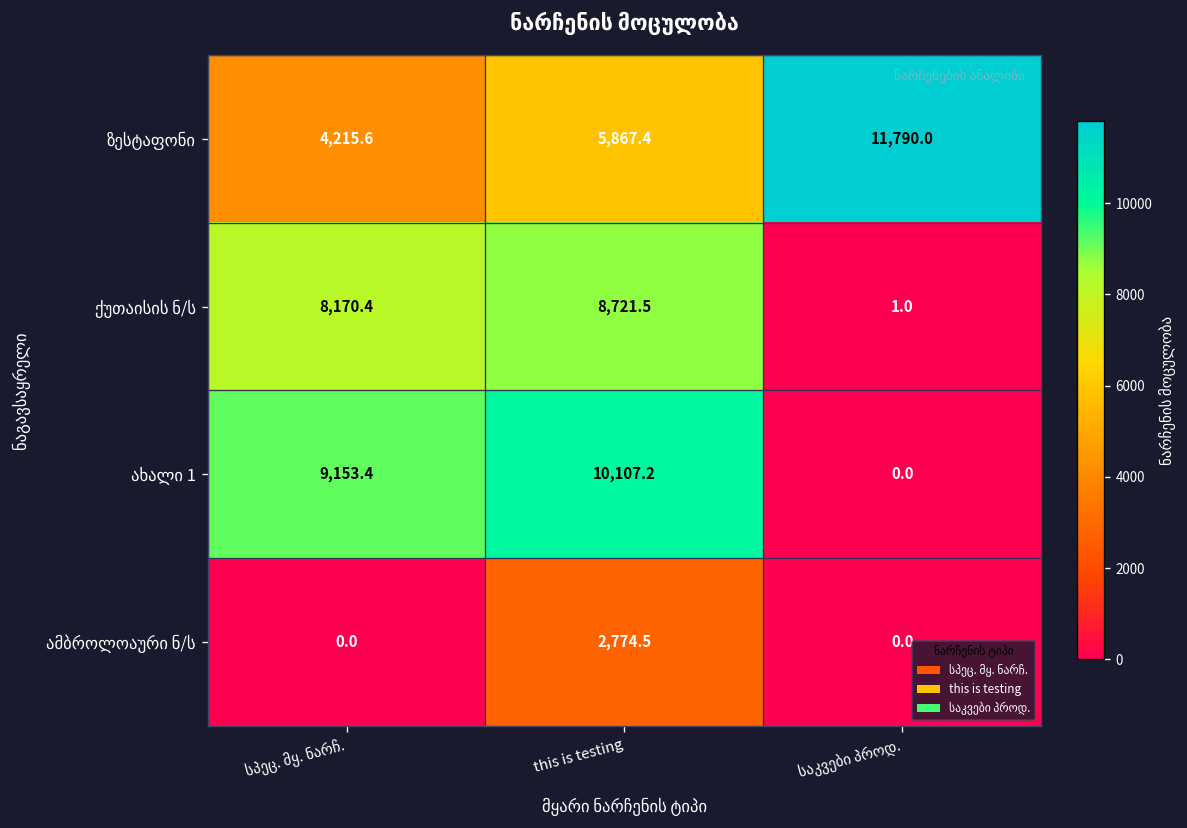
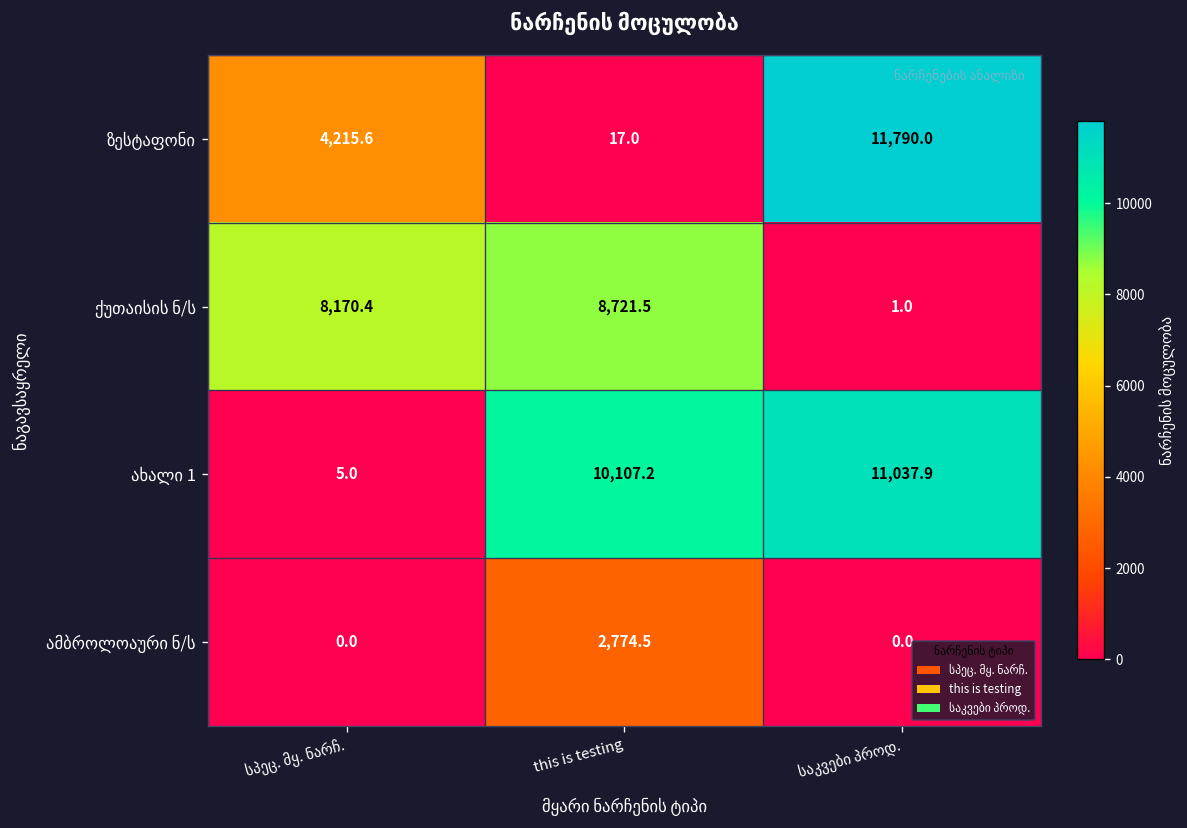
ზესტაფონი, this is testing: 5,867.4 -> 17.0
ახალი 1, სპეც. მყ. ნარჩ.: 9,153.4 -> 5.0
ახალი 1, საკვები პროდ.: 0.0 -> 11,037.9
